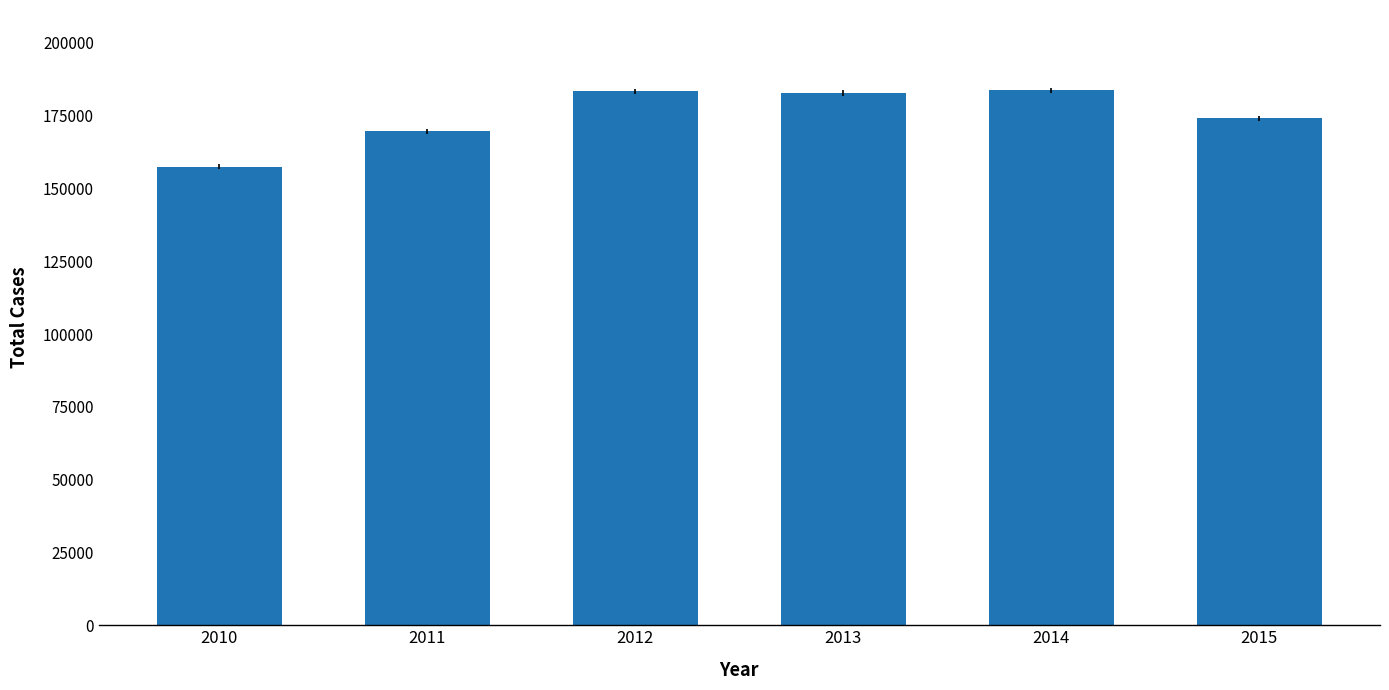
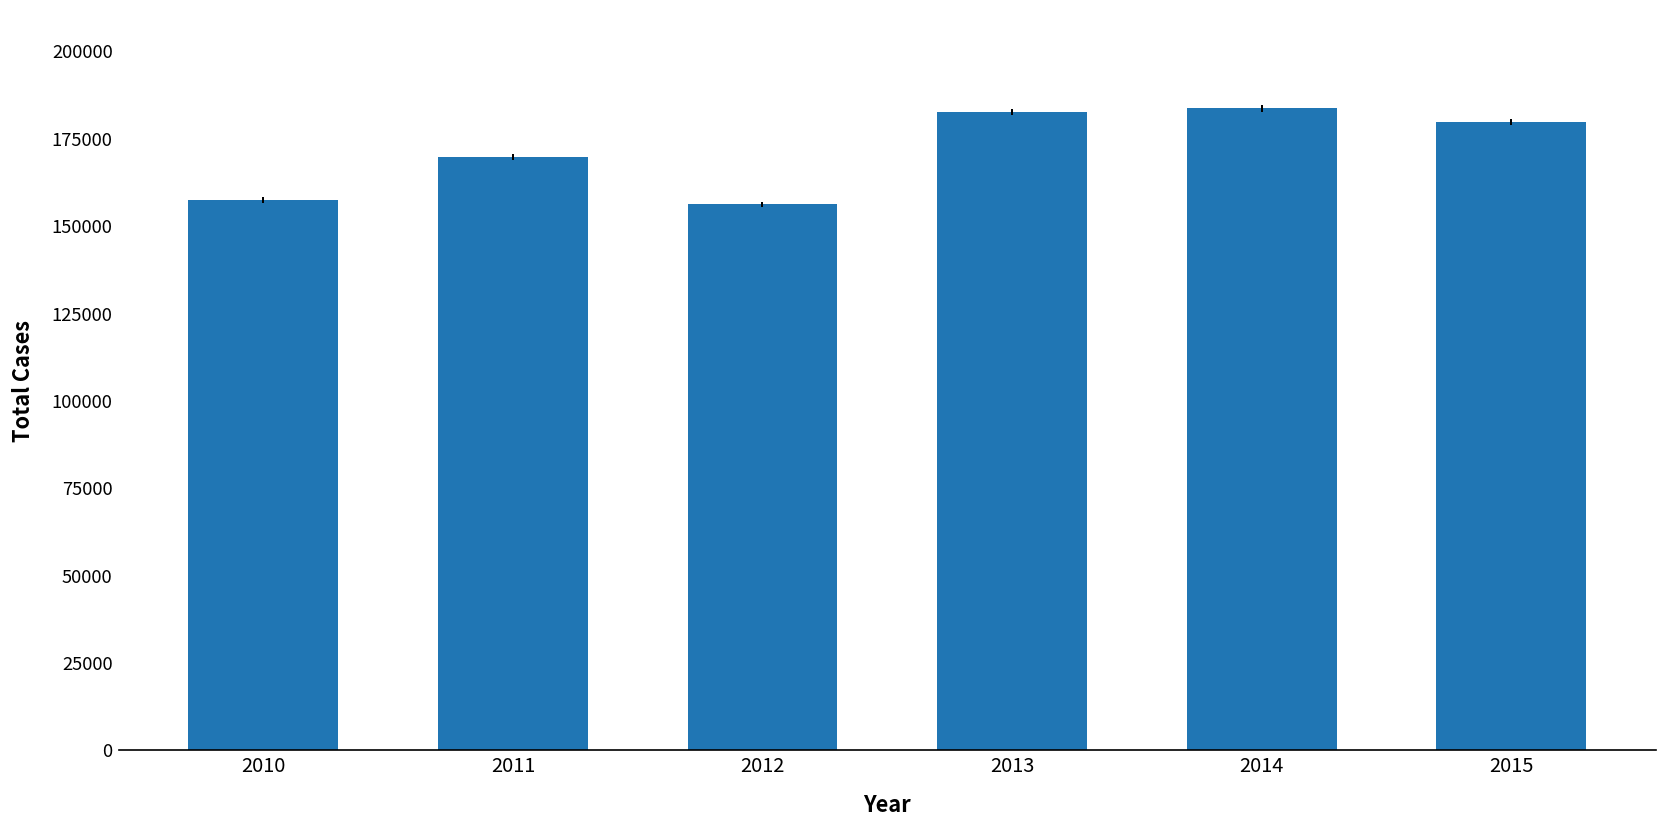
2012: 183000 -> 156000
2015: 174000 -> 180000
